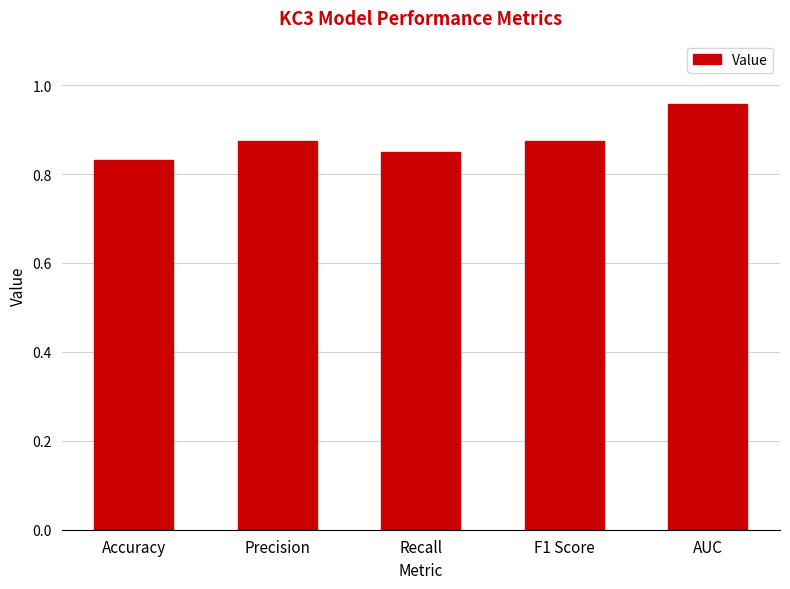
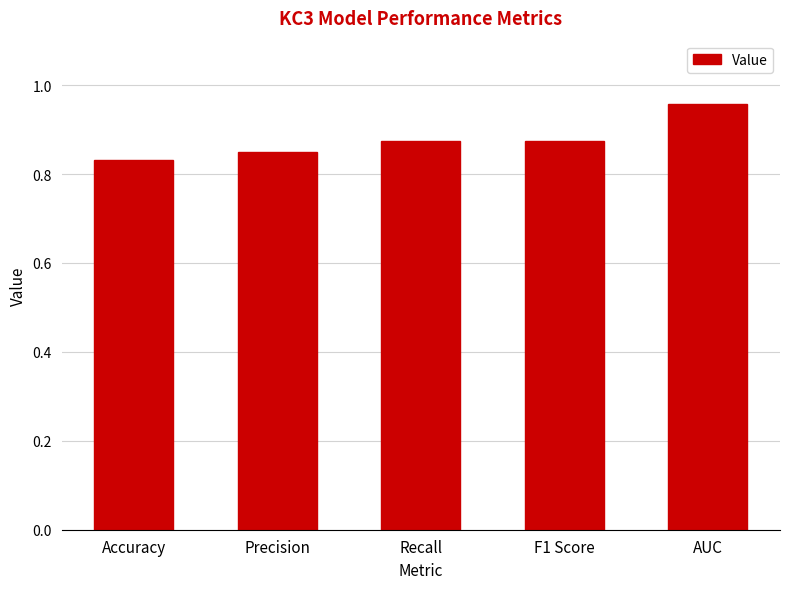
Precision: 0.88 -> 0.85
Recall: 0.85 -> 0.88
